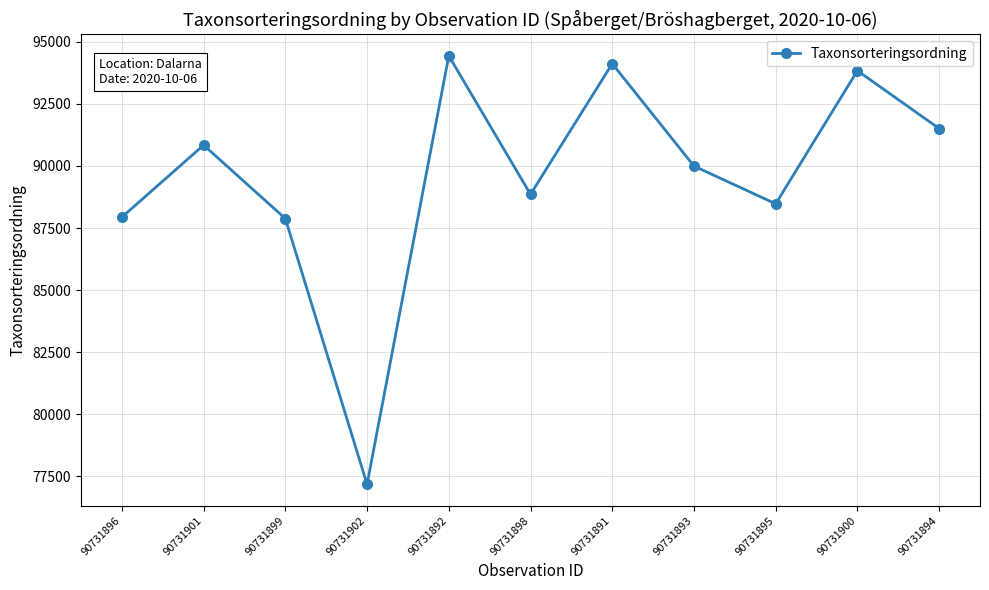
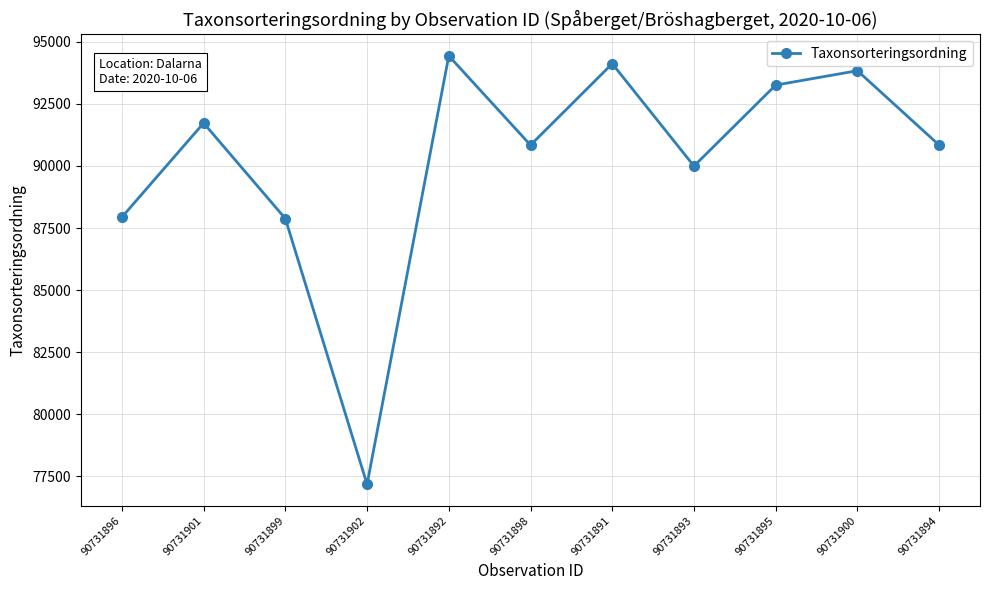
90731901: 90800 -> 91700
90731898: 88900 -> 90800
90731895: 88500 -> 93300
90731894: 91500 -> 90800
